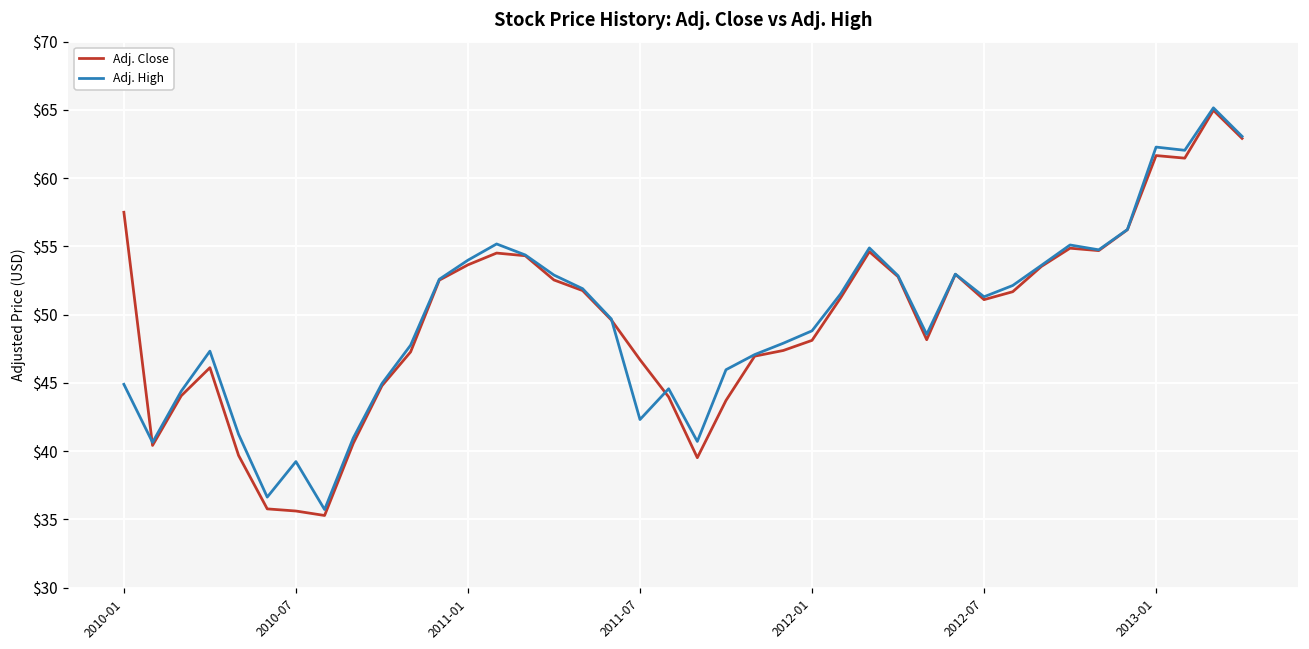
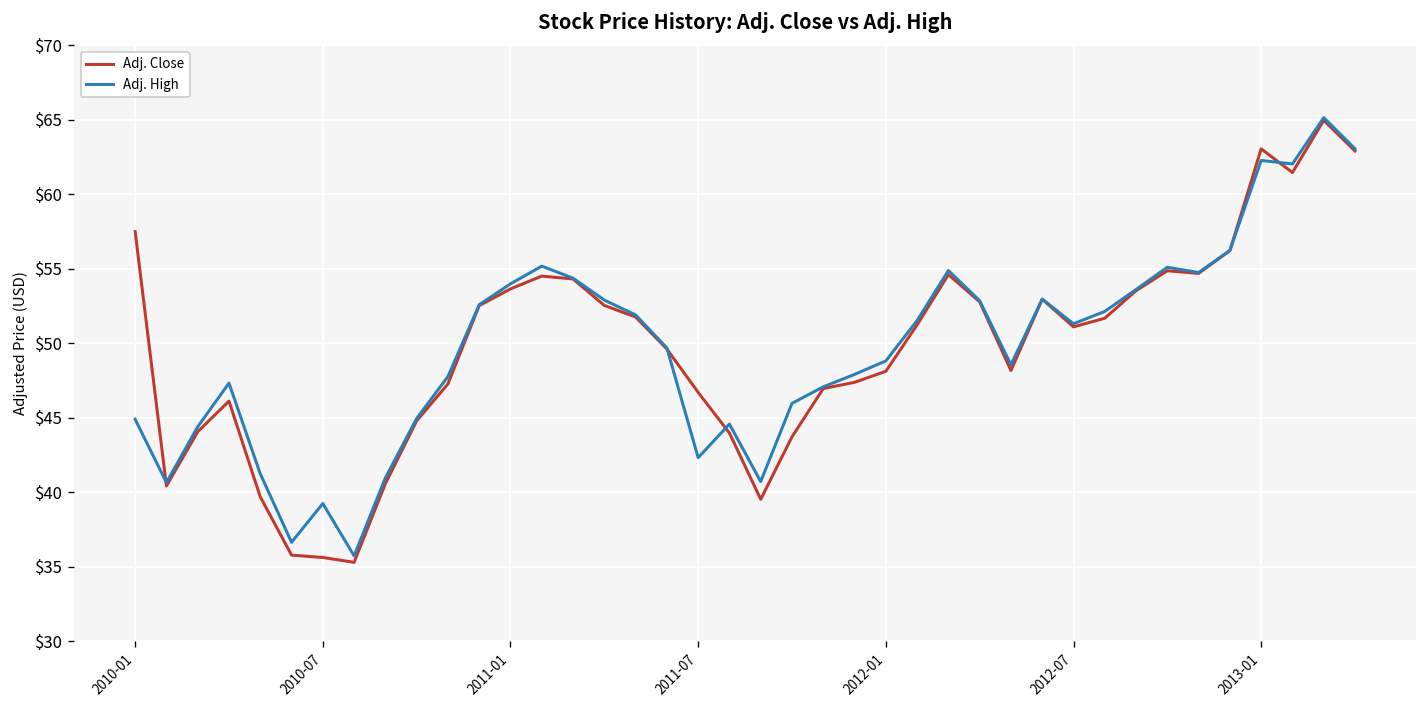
Adj. Close, 2013-01: $61.7 -> $63.1
